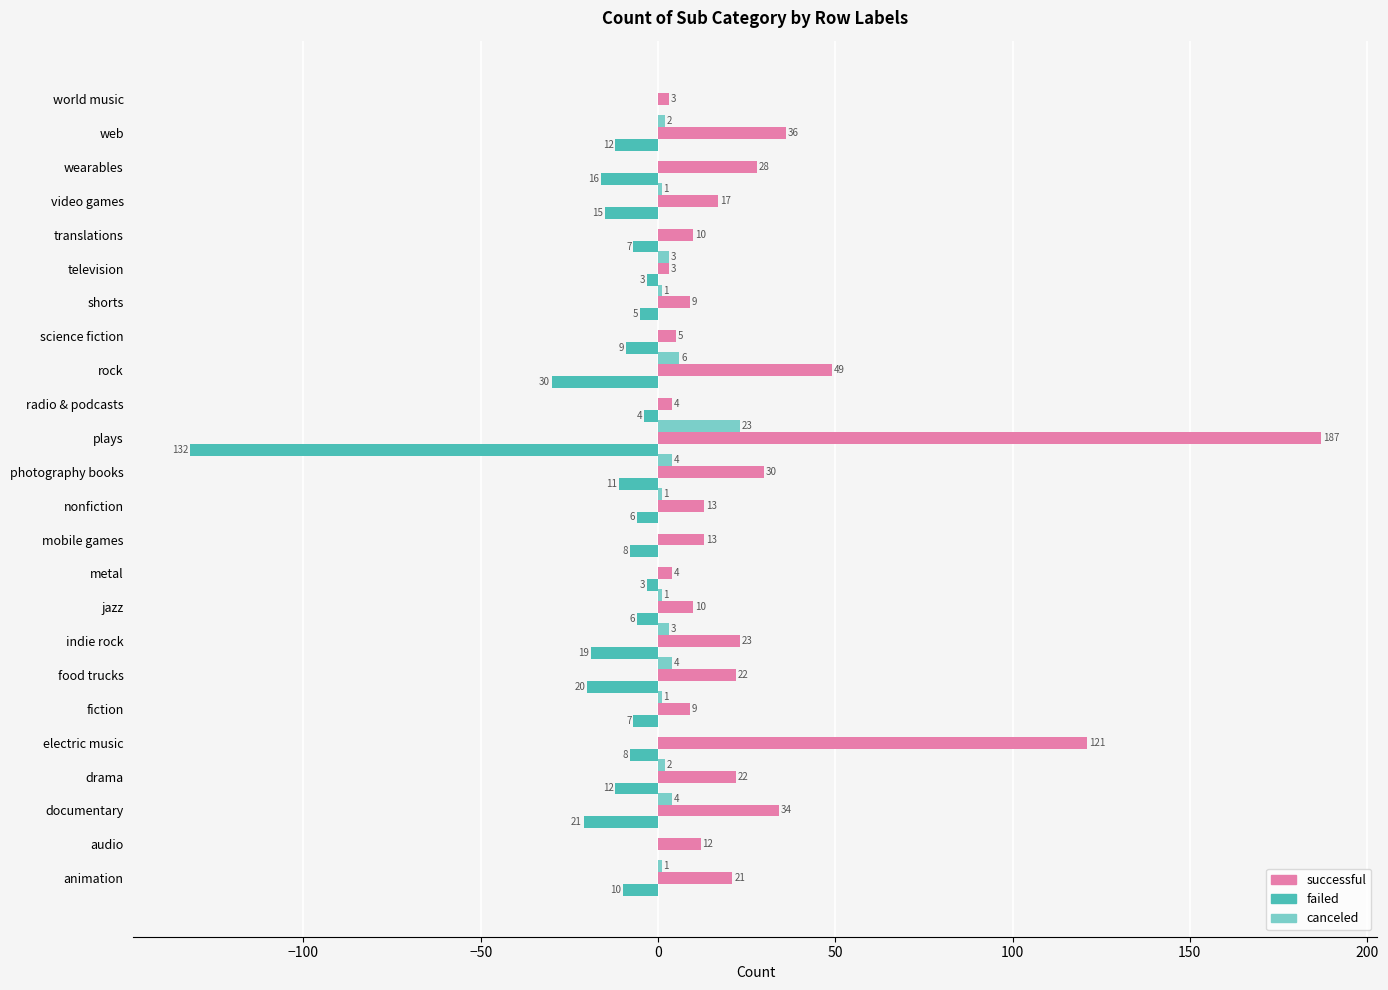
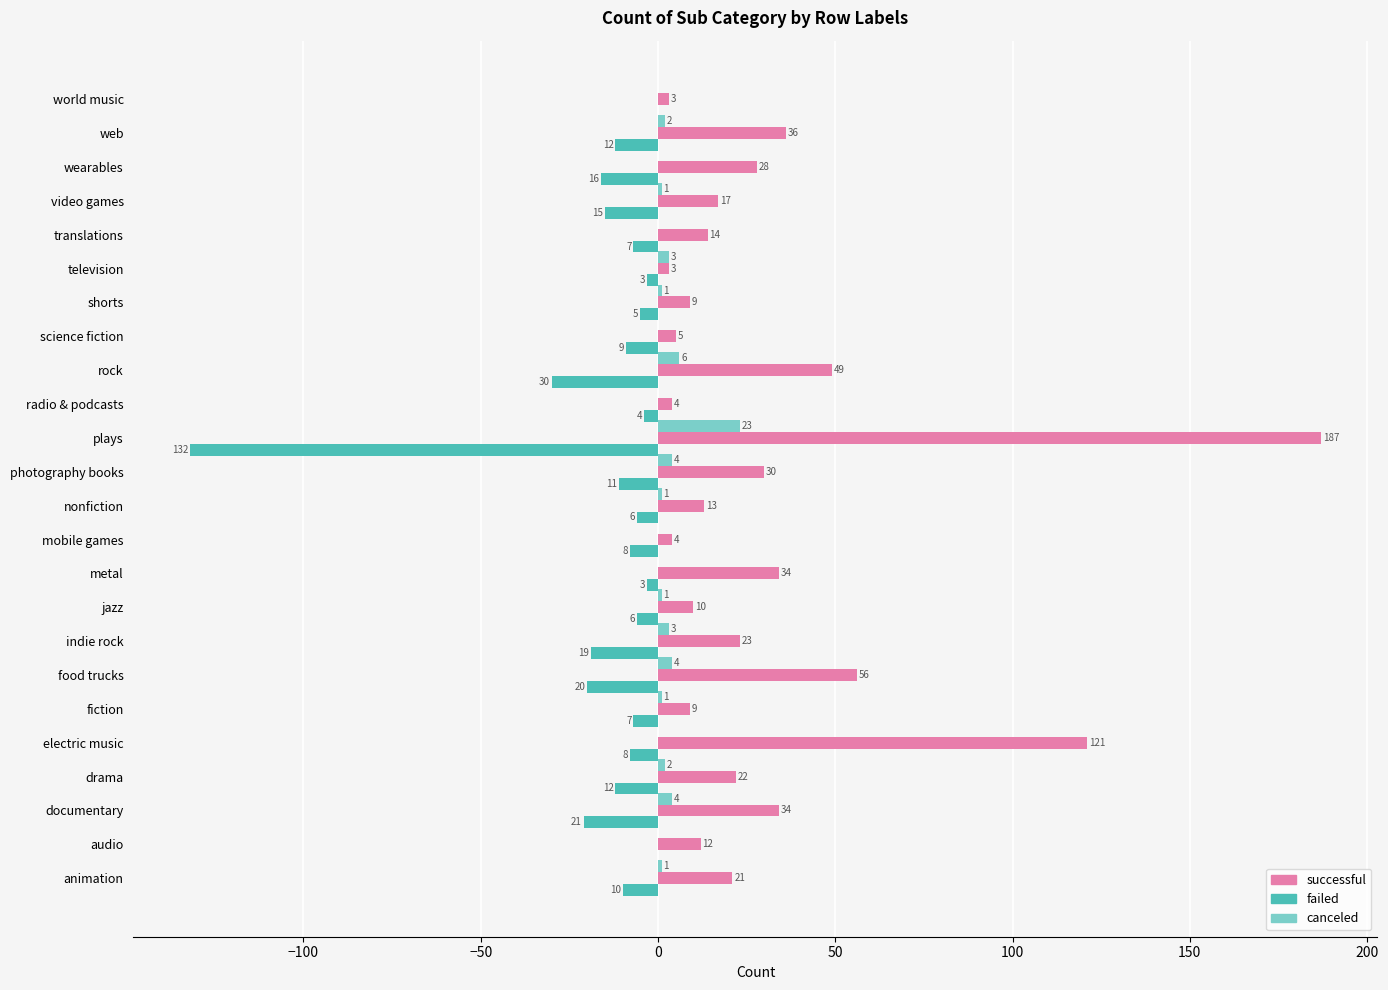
successful, translations: 10 -> 14
successful, mobile games: 13 -> 4
successful, metal: 4 -> 34
successful, food trucks: 22 -> 56
